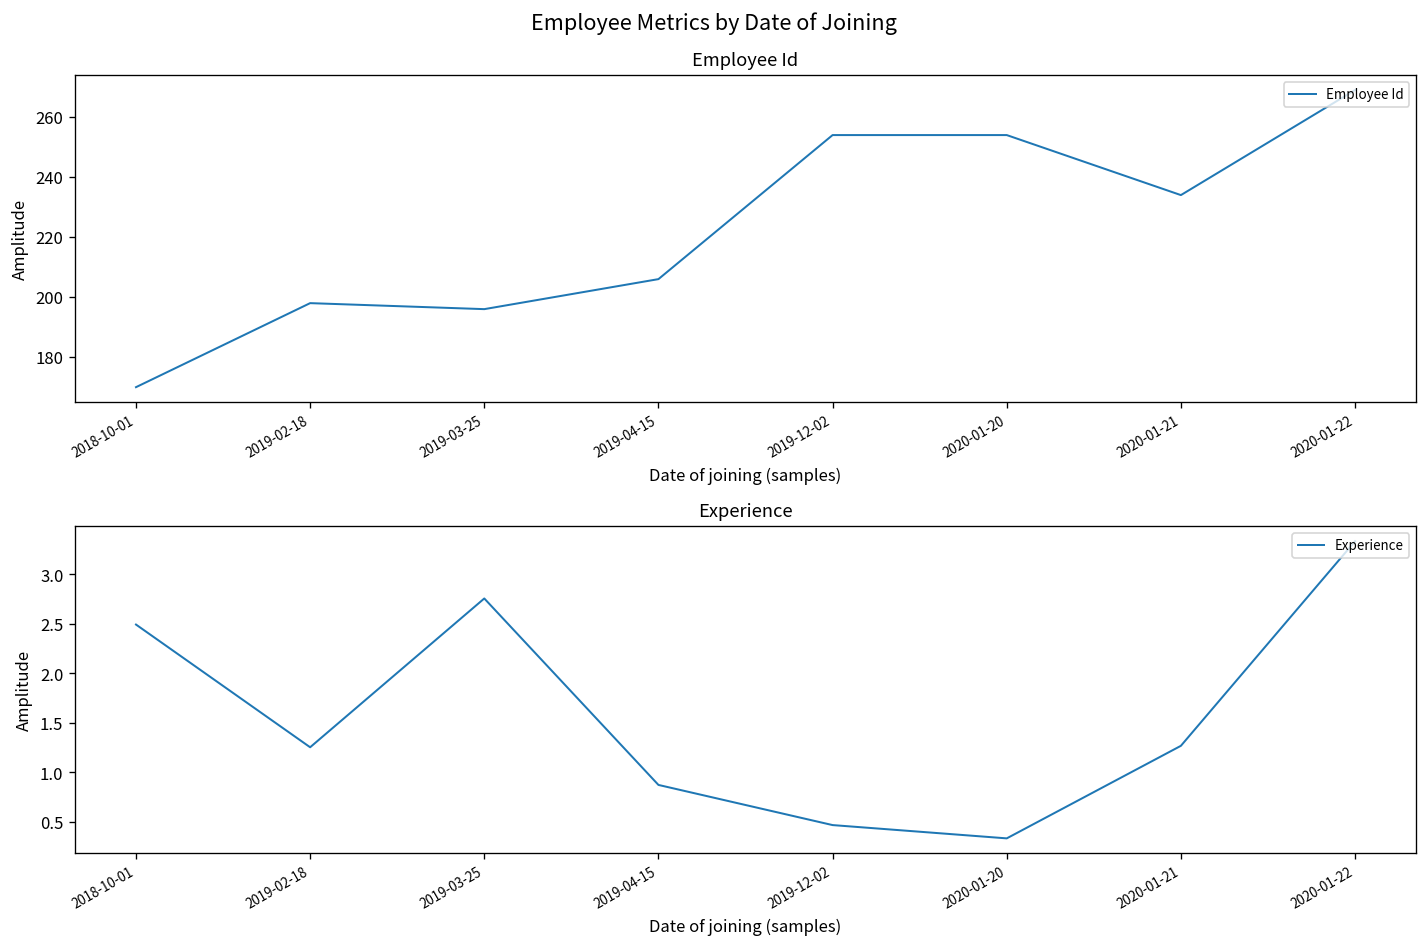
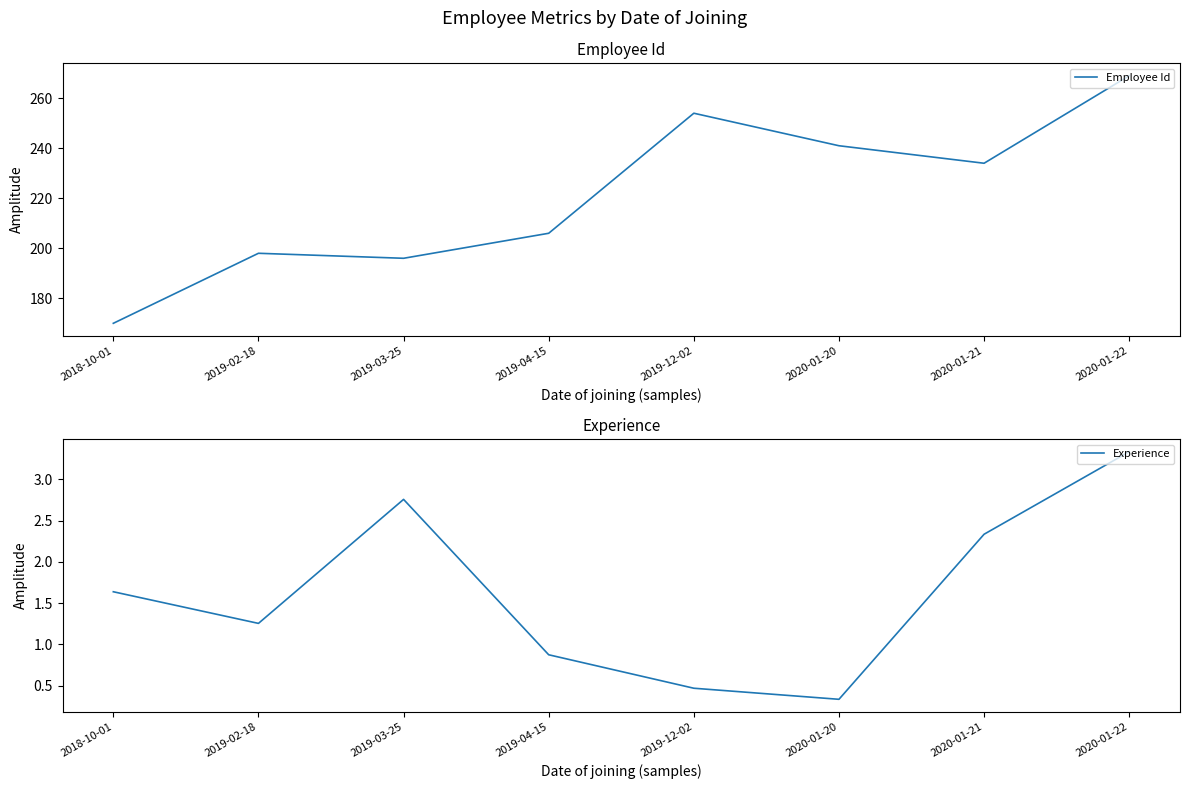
Employee Id, 2020-01-20: 254 -> 241
Experience, 2018-10-01: 2.5 -> 1.6
Experience, 2020-01-21: 1.3 -> 2.3
